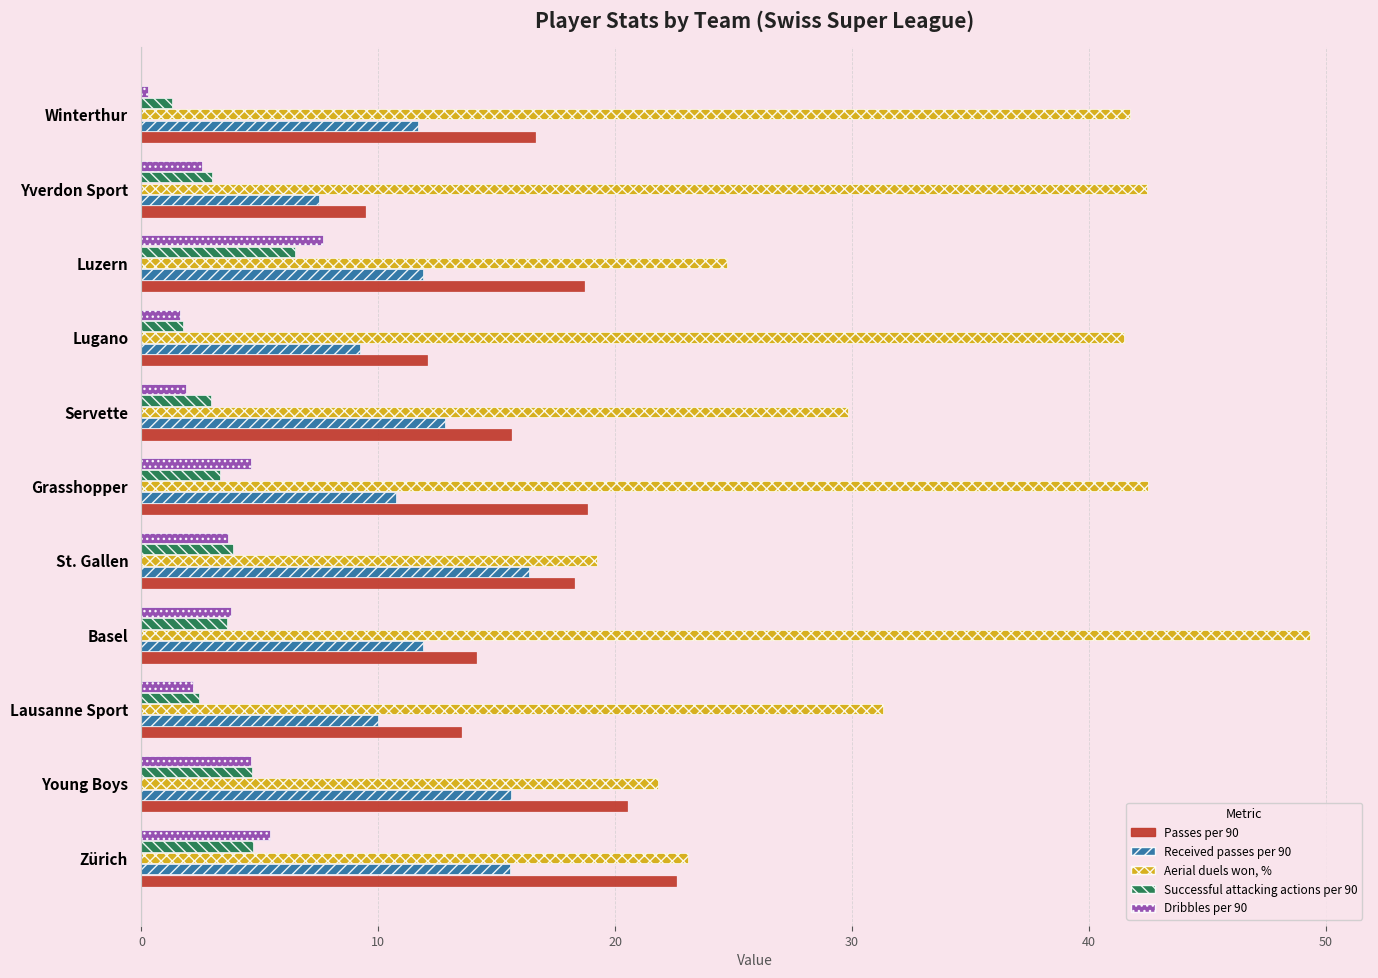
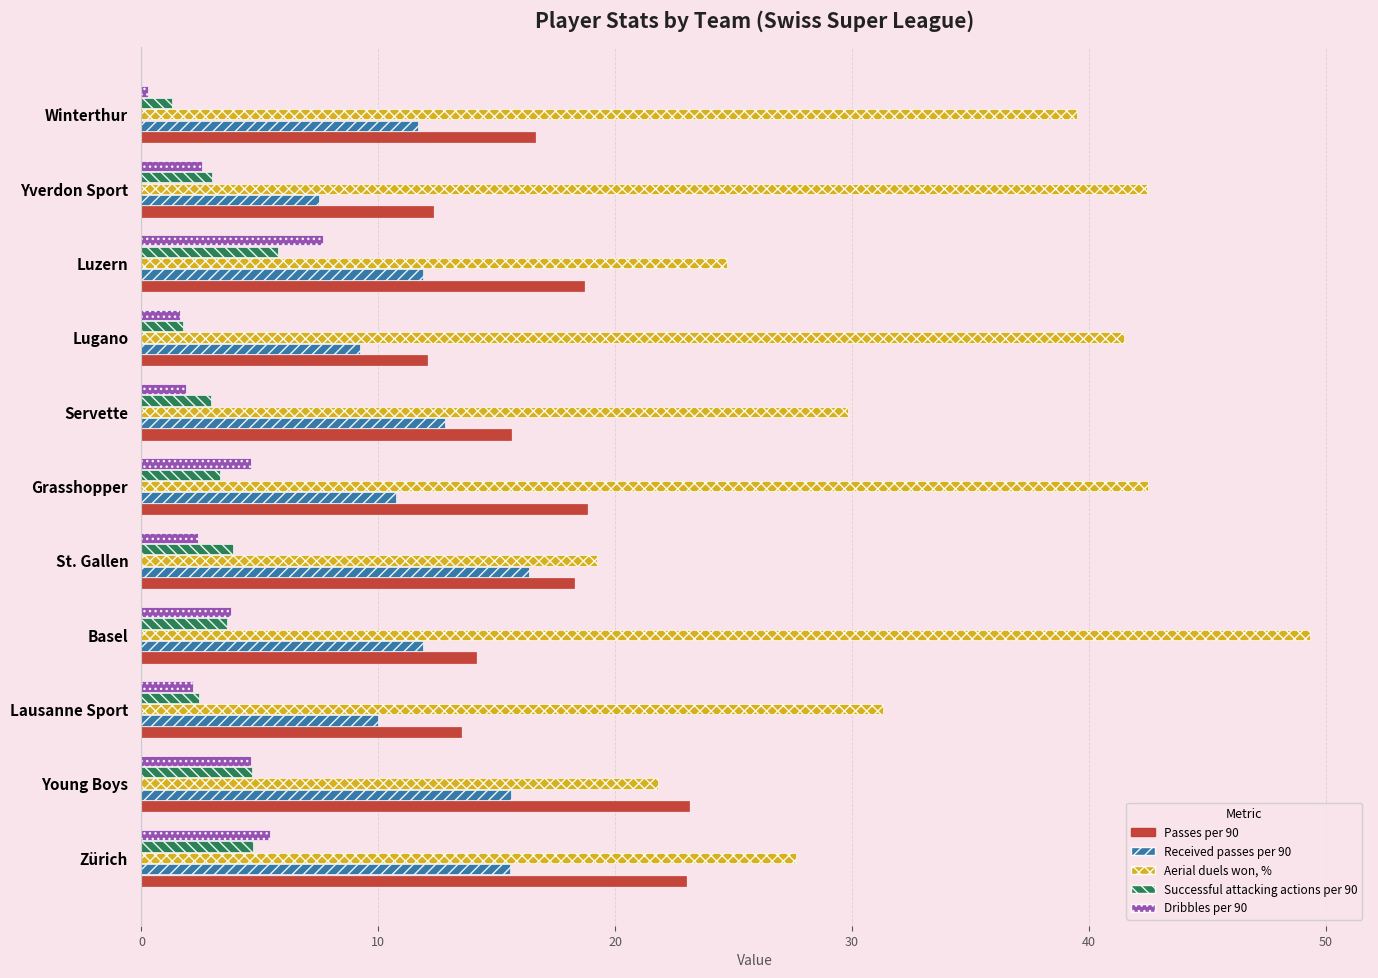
Aerial duels won, %, Winterthur: 41.7 -> 39.5
Passes per 90, Yverdon Sport: 9.4 -> 12.3
Successful attacking actions per 90, Luzern: 6.5 -> 5.8
Dribbles per 90, St. Gallen: 3.7 -> 2.4
Passes per 90, Young Boys: 20.5 -> 23.1
Aerial duels won, %, Zürich: 23.1 -> 27.6
Passes per 90, Zürich: 22.6 -> 23.0
